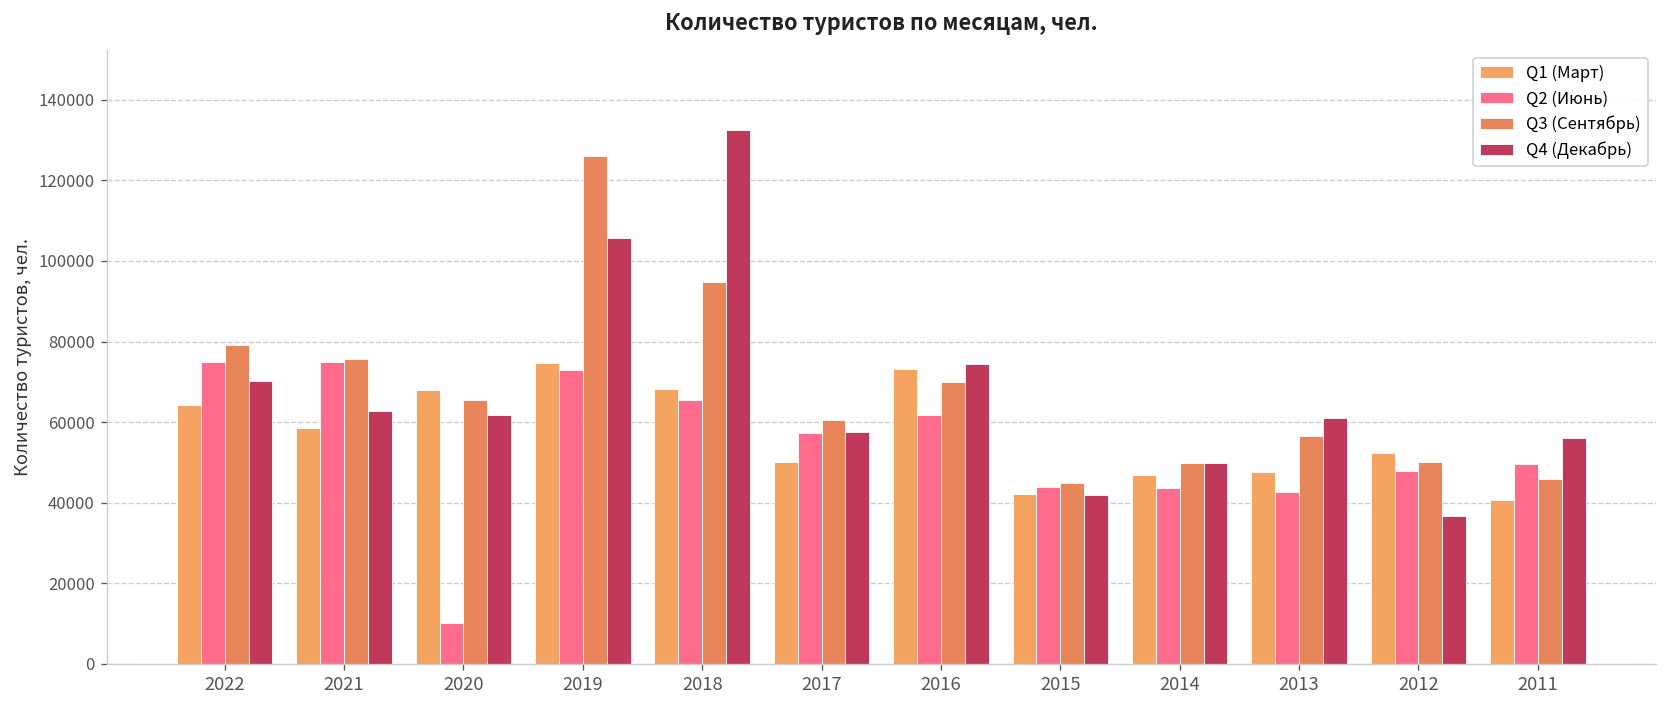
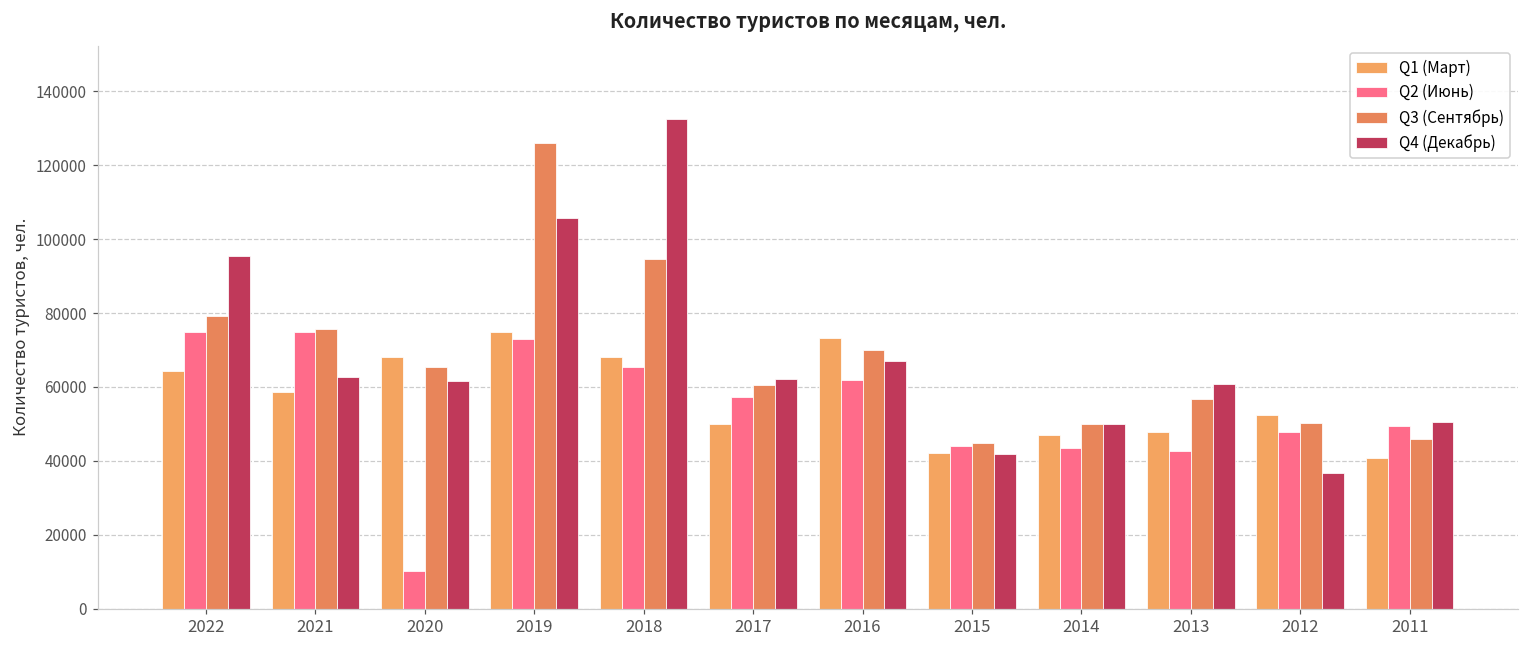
Q4 (Декабрь), 2022: 70000 -> 95000
Q4 (Декабрь), 2017: 58000 -> 62000
Q4 (Декабрь), 2016: 75000 -> 67000
Q4 (Декабрь), 2011: 56000 -> 51000
